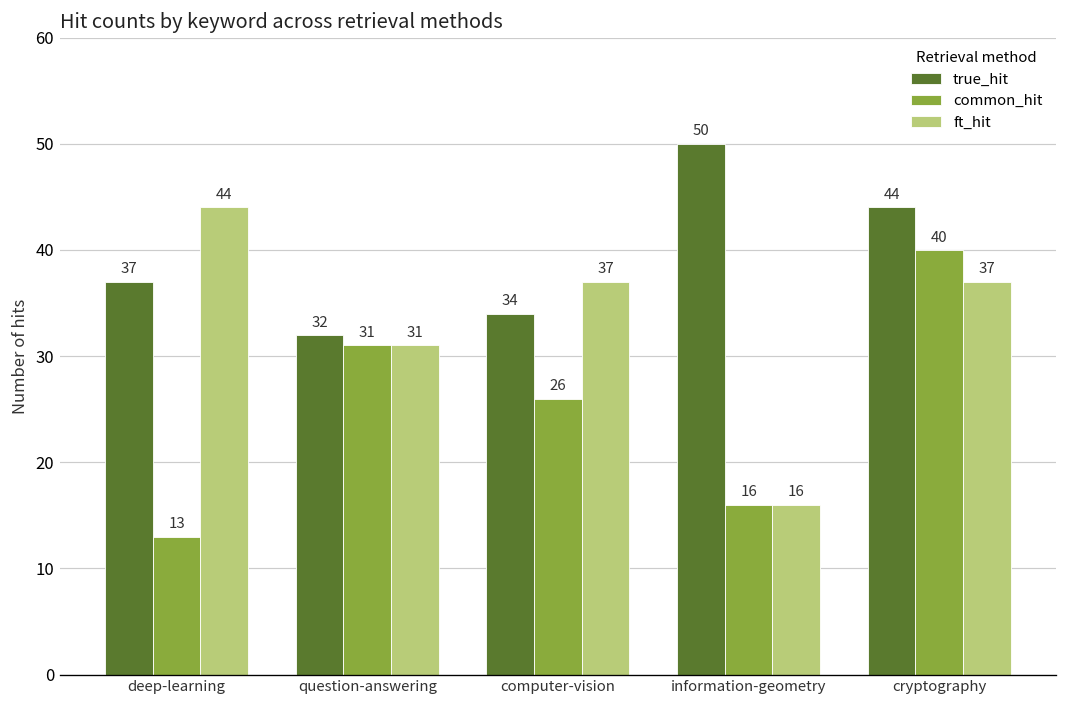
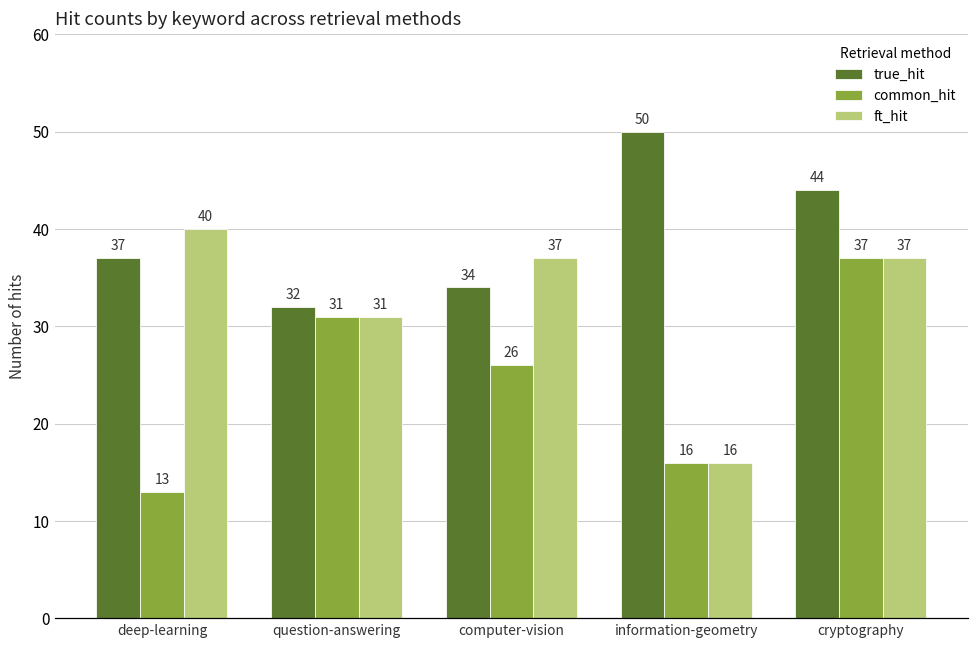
ft_hit, deep-learning: 44 -> 40
common_hit, cryptography: 40 -> 37
